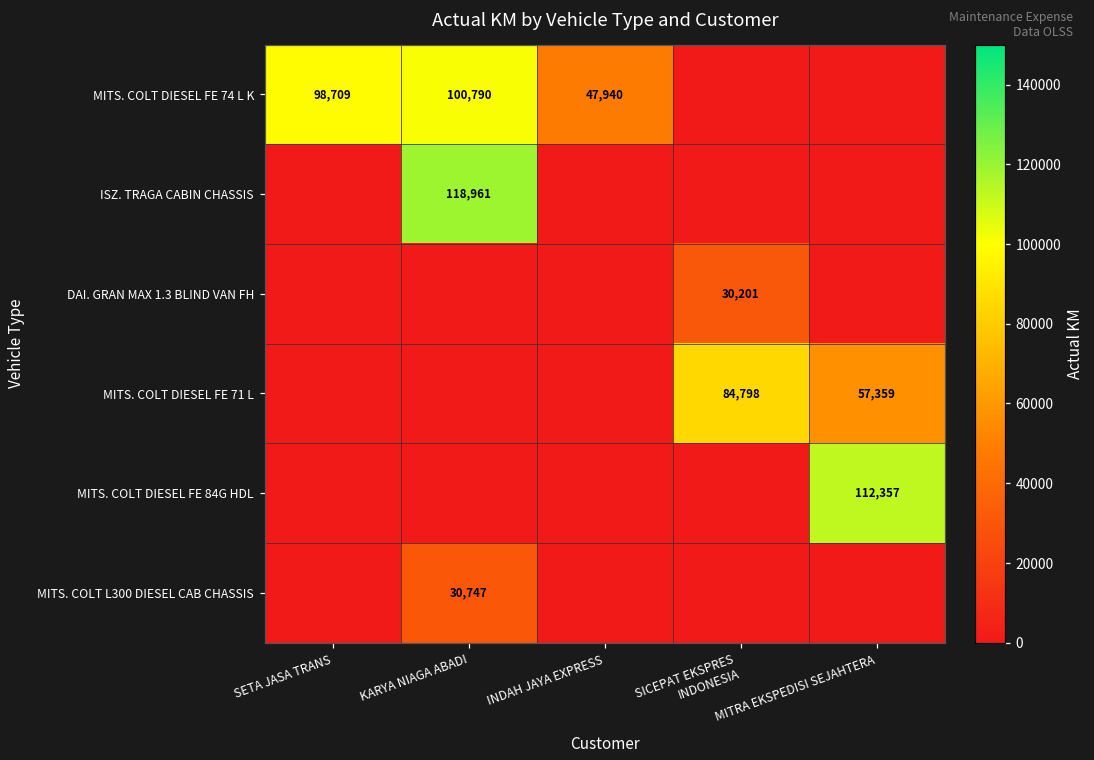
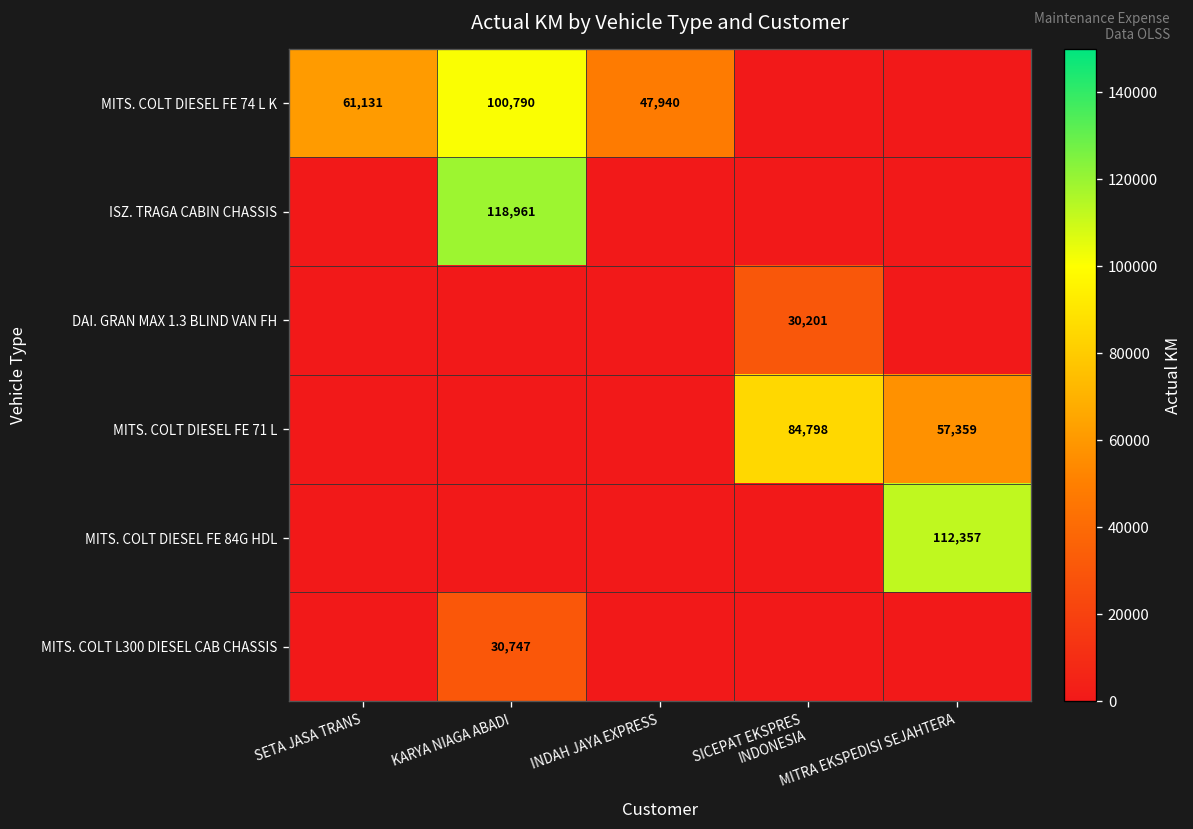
MITS. COLT DIESEL FE 74 L K, SETA JASA TRANS: 98,709 -> 61,131
